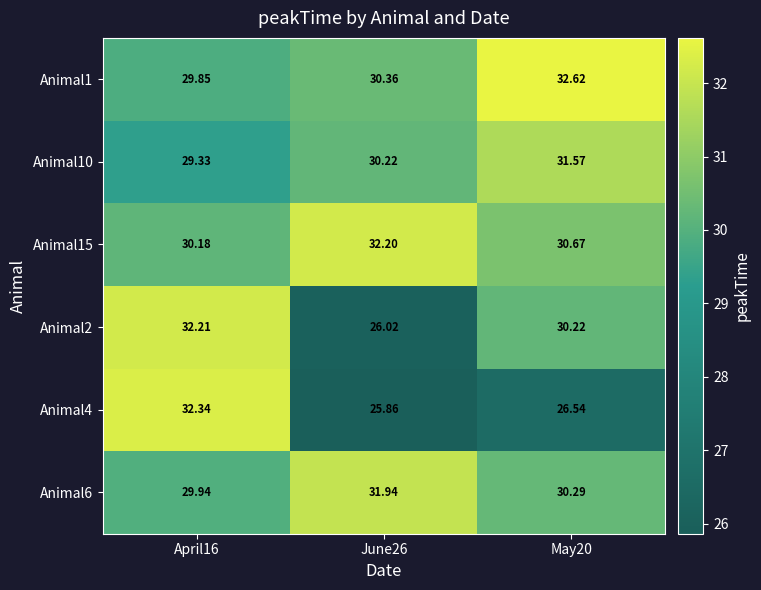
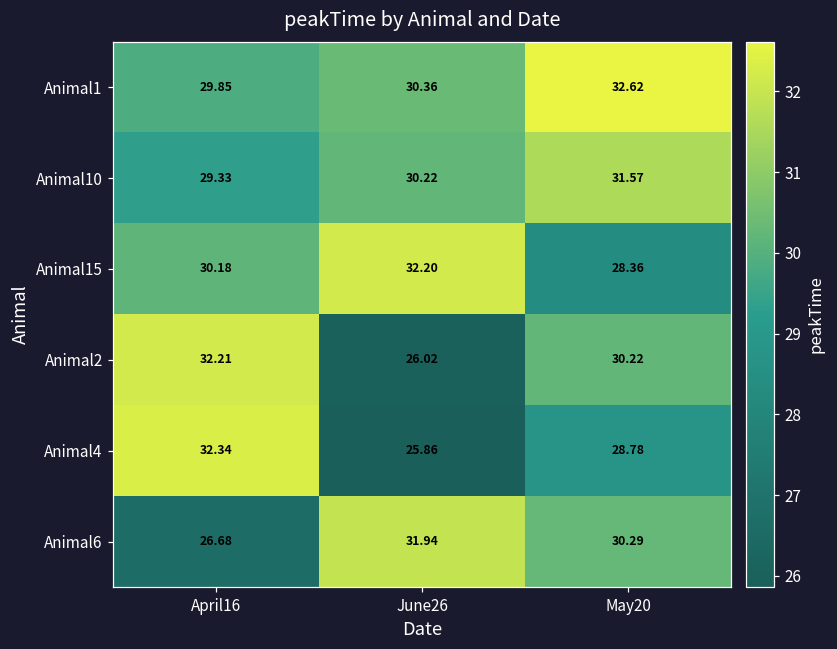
Animal15, May20: 30.67 -> 28.36
Animal4, May20: 26.54 -> 28.78
Animal6, April16: 29.94 -> 26.68
